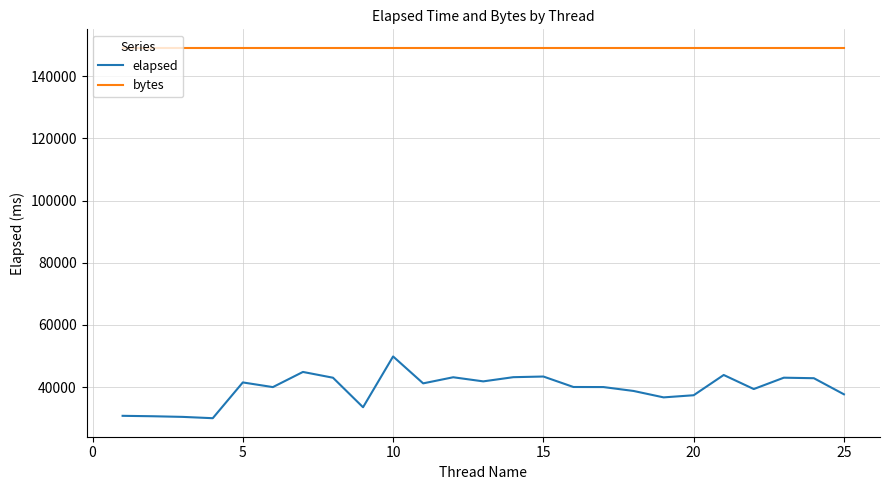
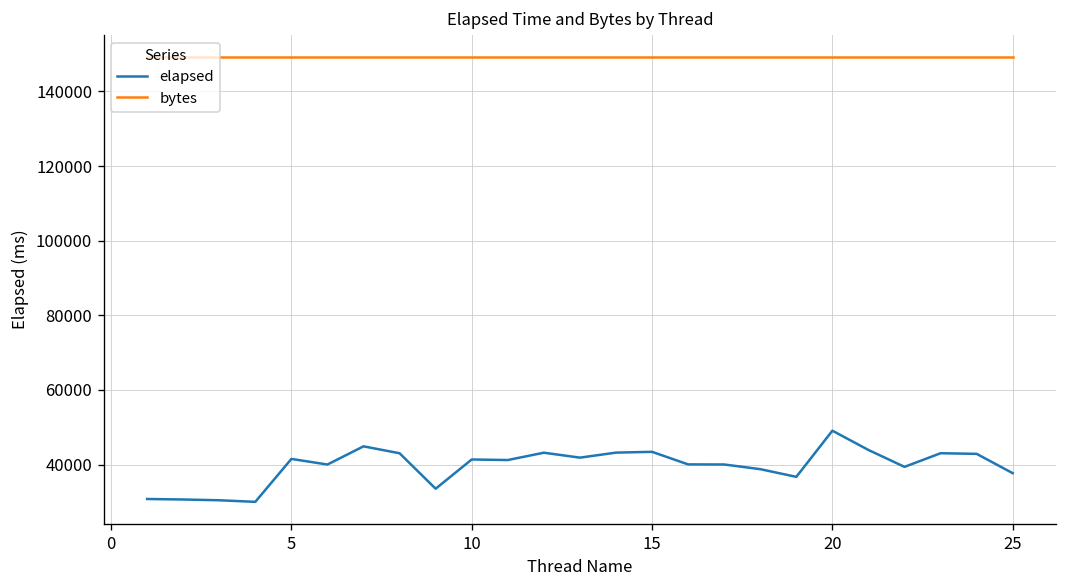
elapsed, 10: 50000 -> 41000
elapsed, 20: 37000 -> 49000
